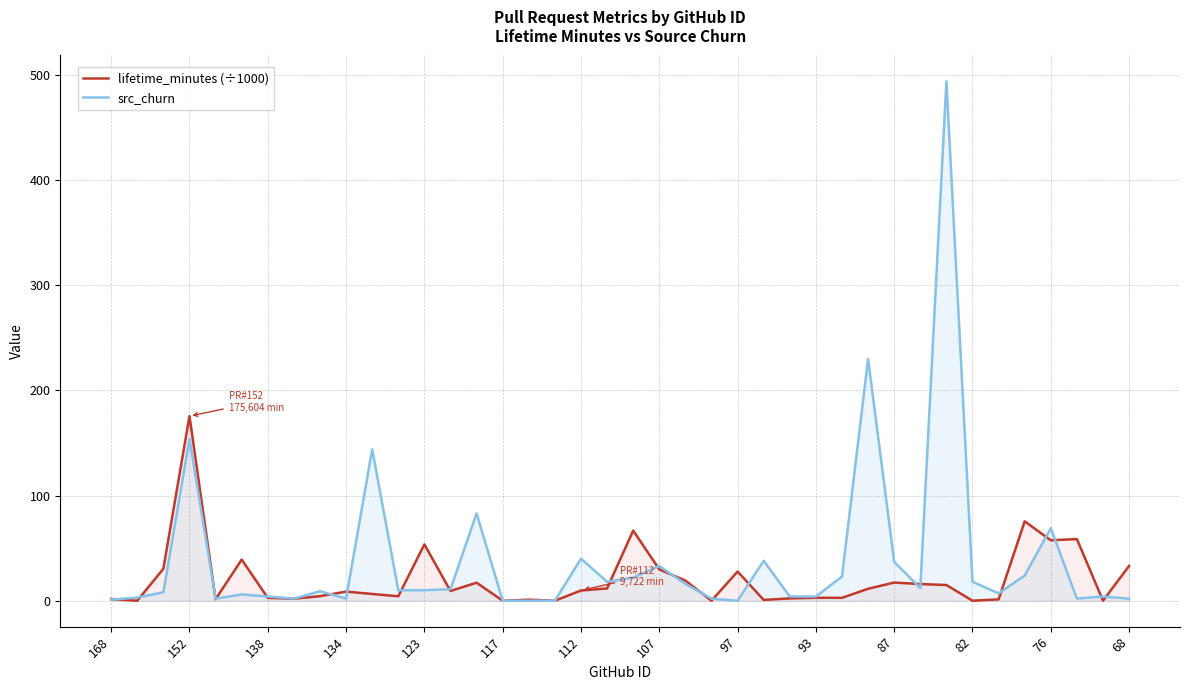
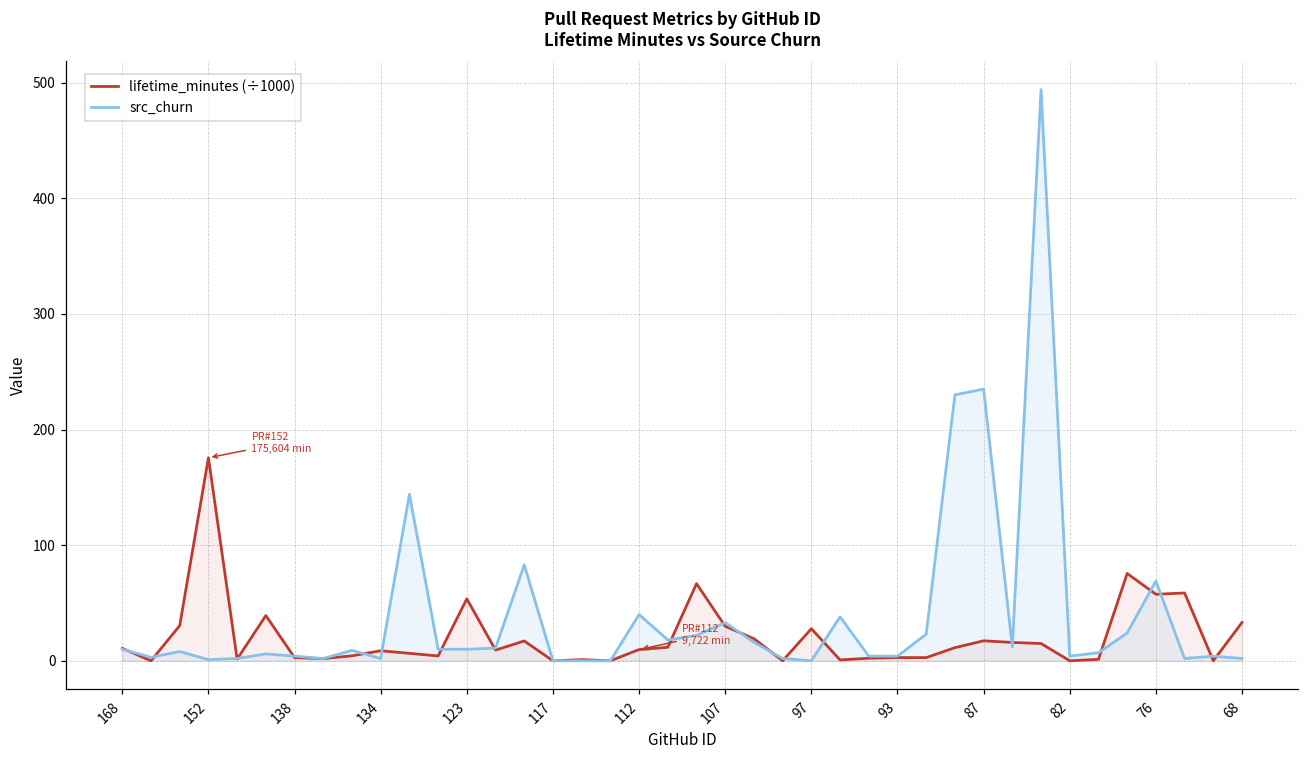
lifetime_minutes (÷1000), 168: 2 -> 11
src_churn, 168: 1 -> 10
src_churn, 152: 154 -> 1
src_churn, 87: 37 -> 235
src_churn, 82: 18 -> 4
